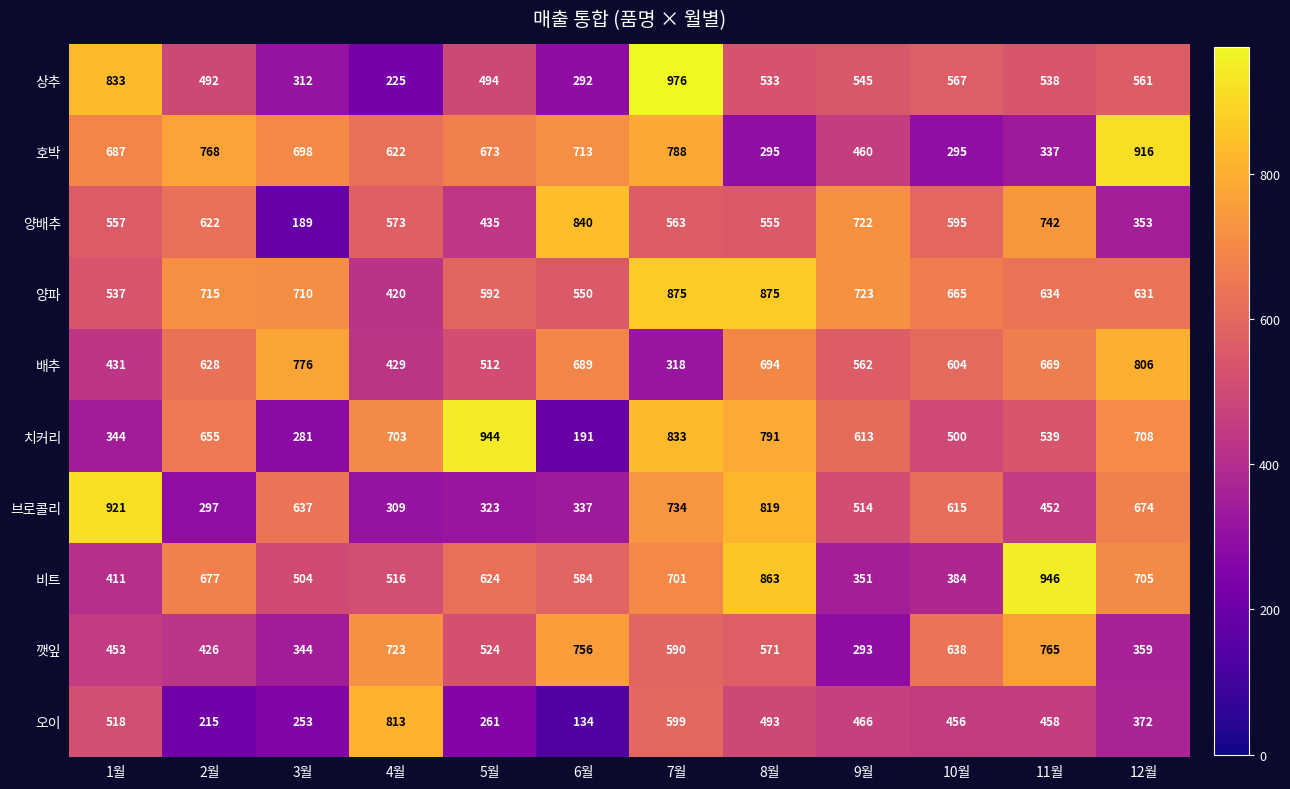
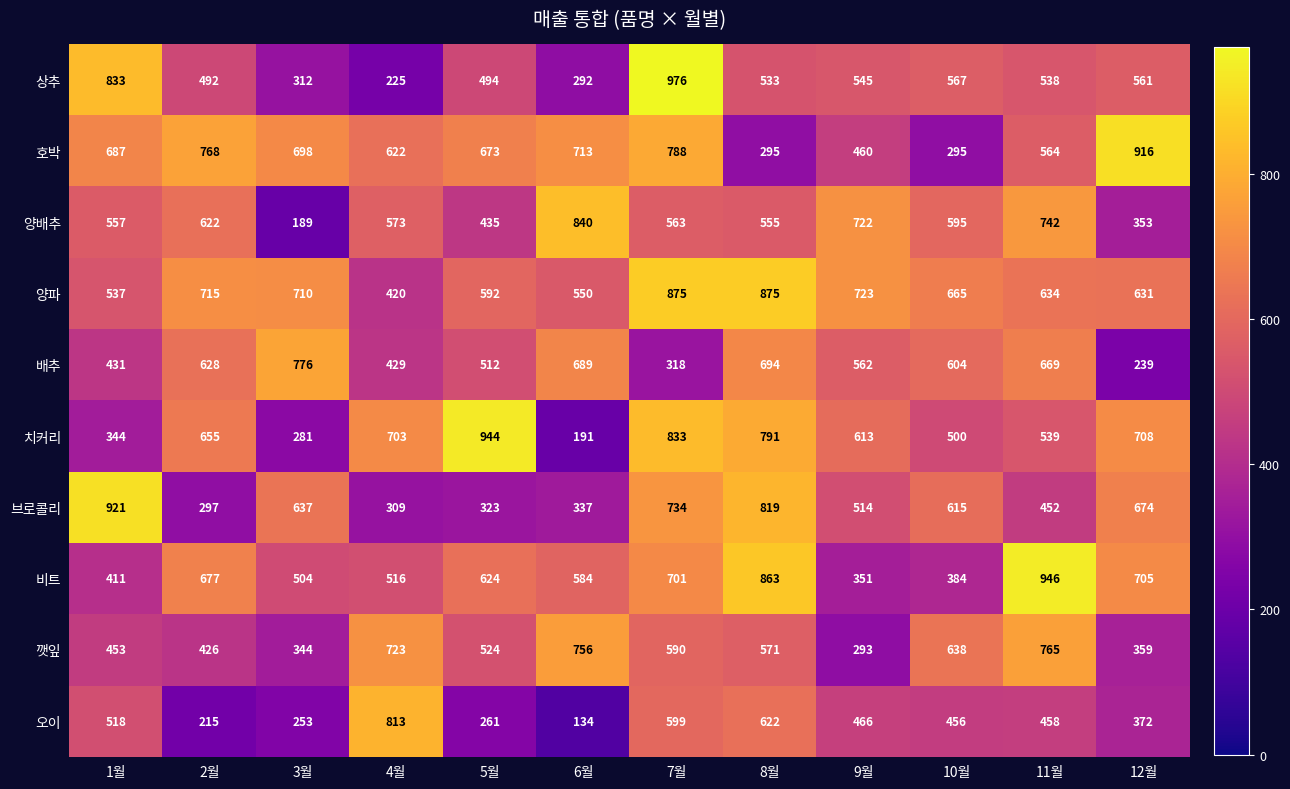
호박, 11월: 337 -> 564
배추, 12월: 806 -> 239
오이, 8월: 493 -> 622
